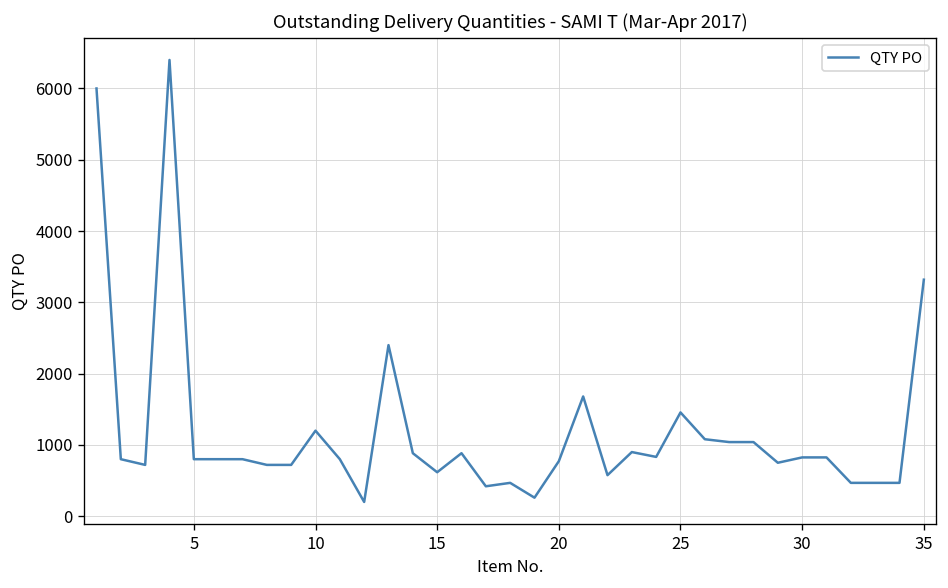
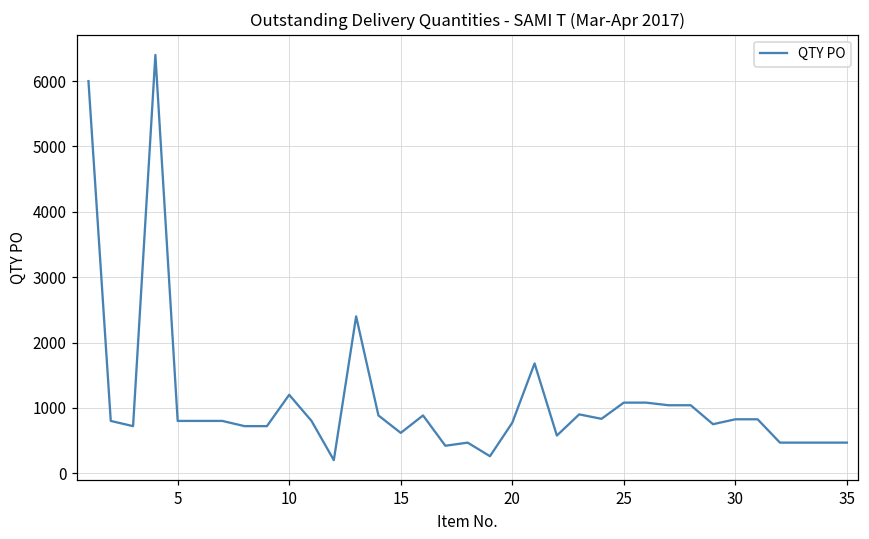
25: 1500 -> 1100
35: 3300 -> 500
